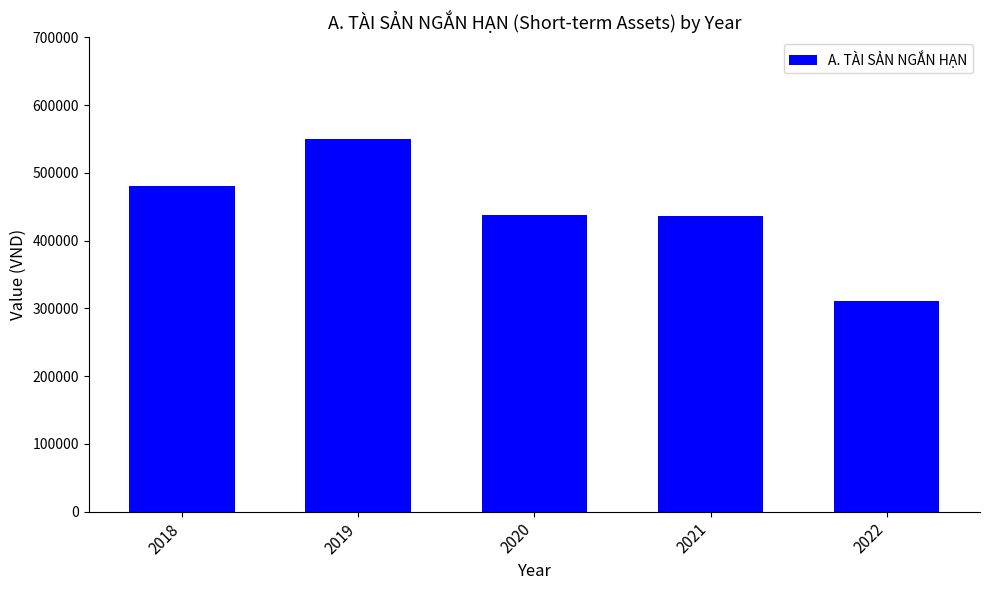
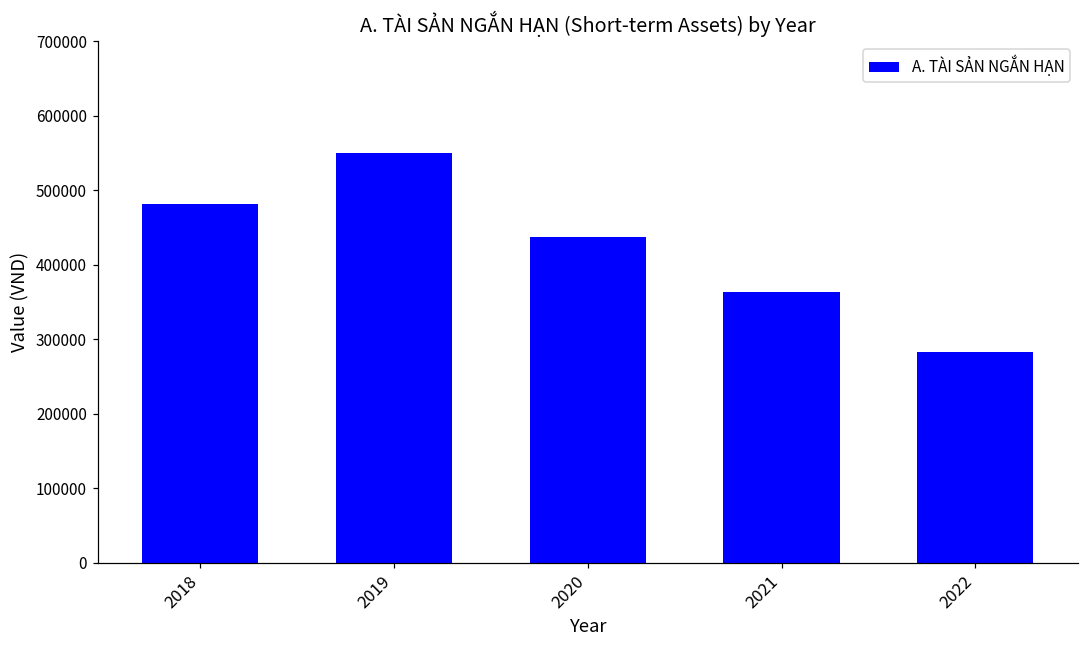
2021: 440000 -> 360000
2022: 310000 -> 280000
